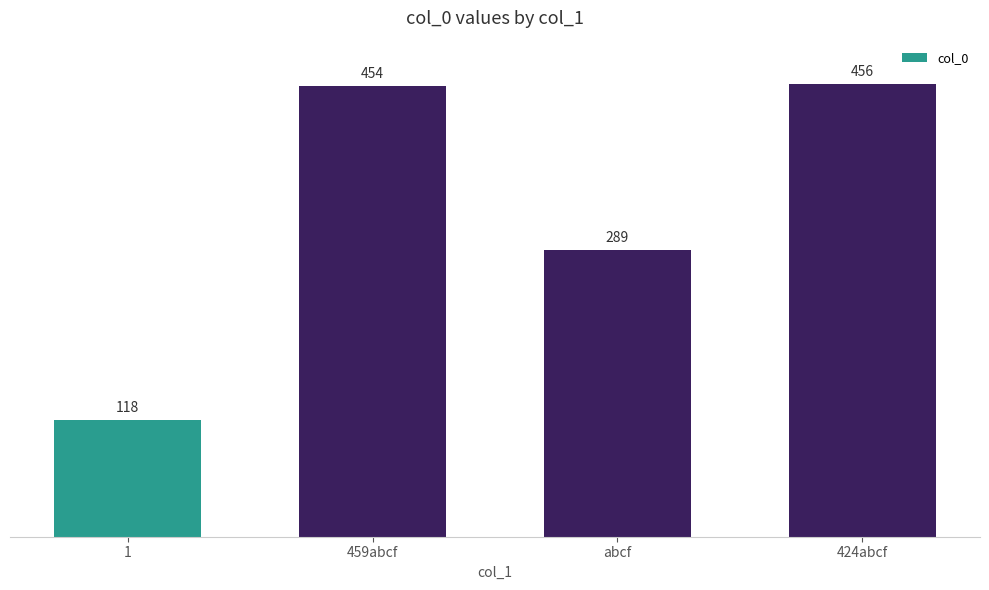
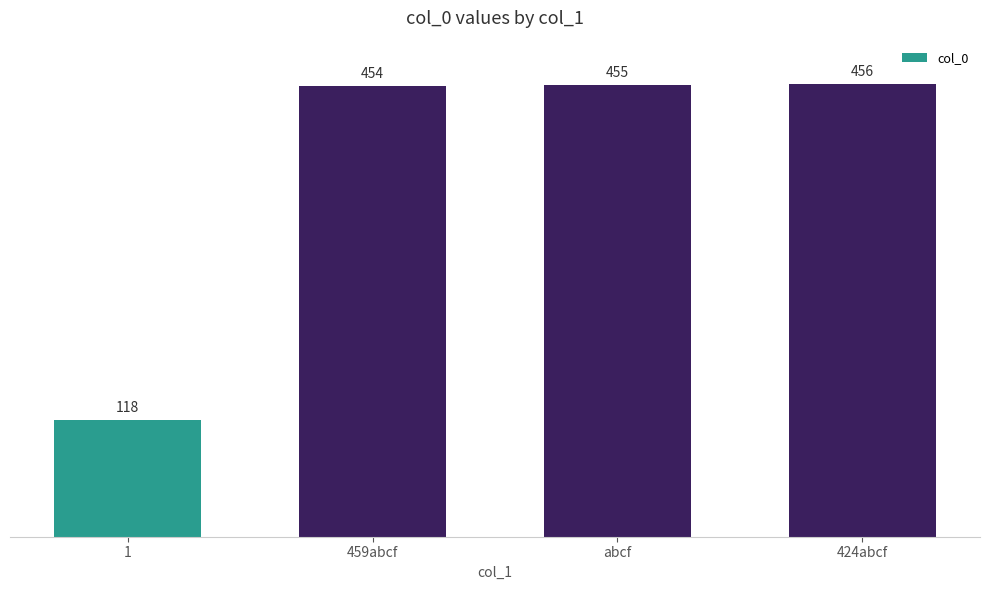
abcf: 289 -> 455
